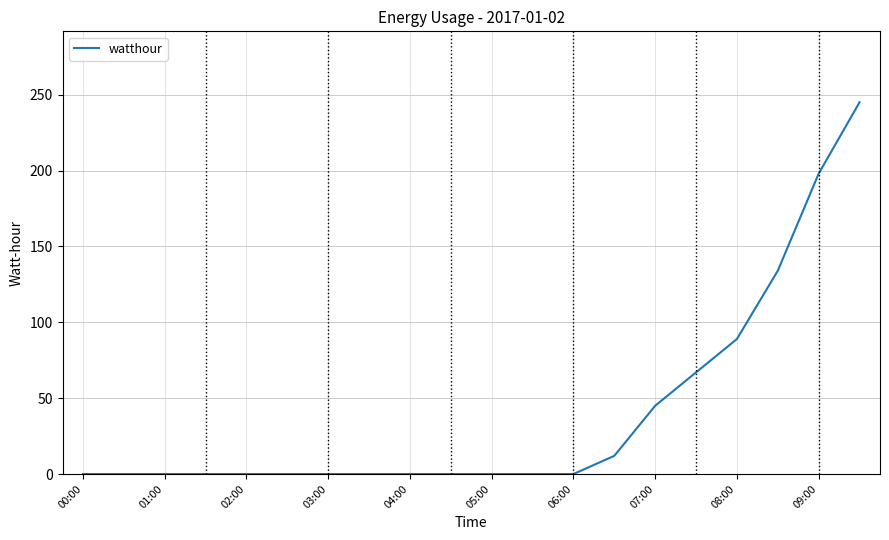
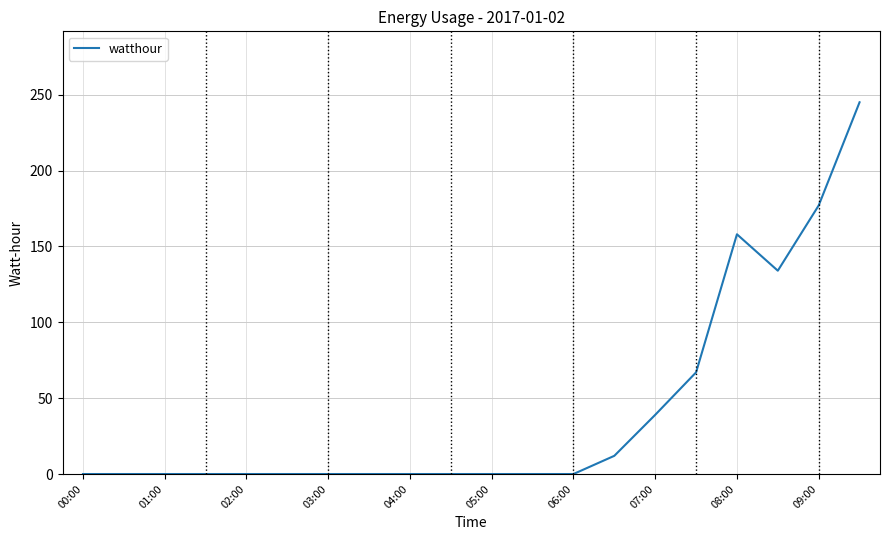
07:00: 45 -> 39
08:00: 89 -> 158
09:00: 198 -> 177
